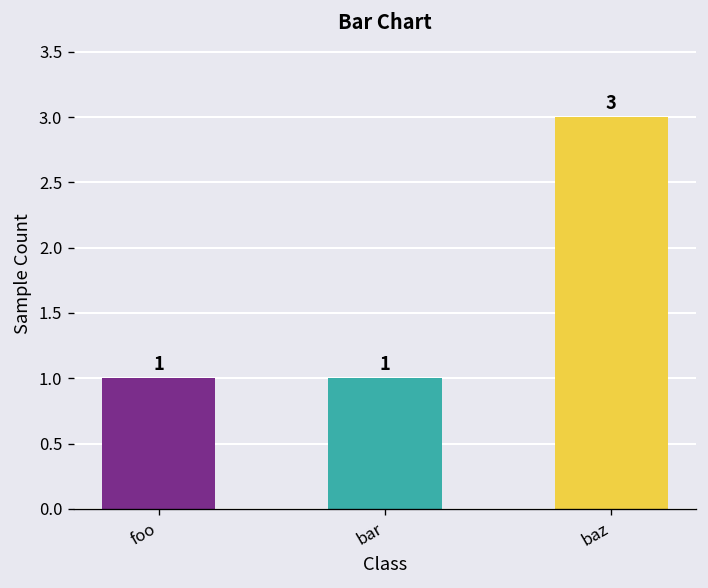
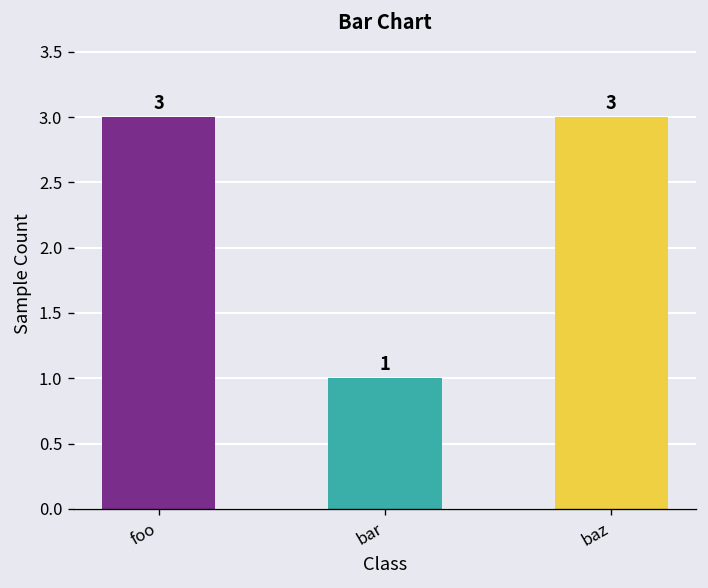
foo: 1 -> 3
